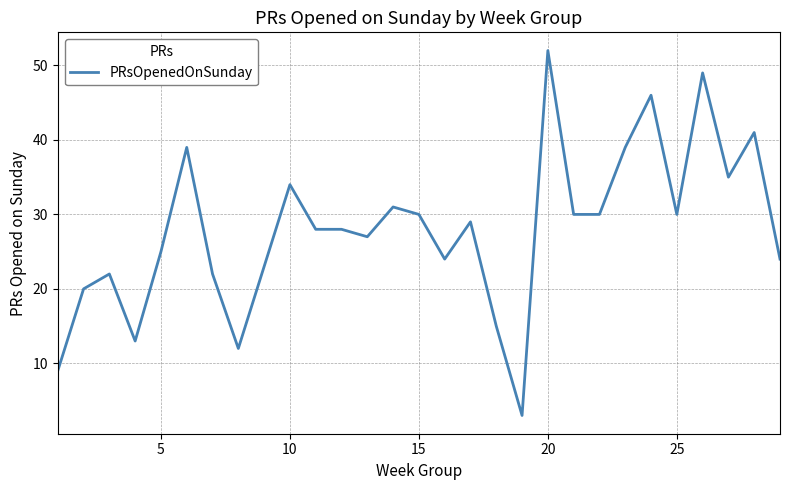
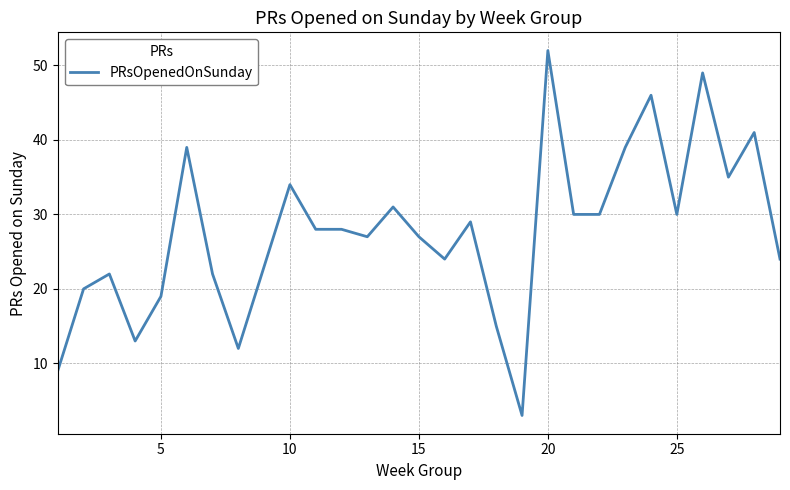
5: 25 -> 19
15: 30 -> 27
